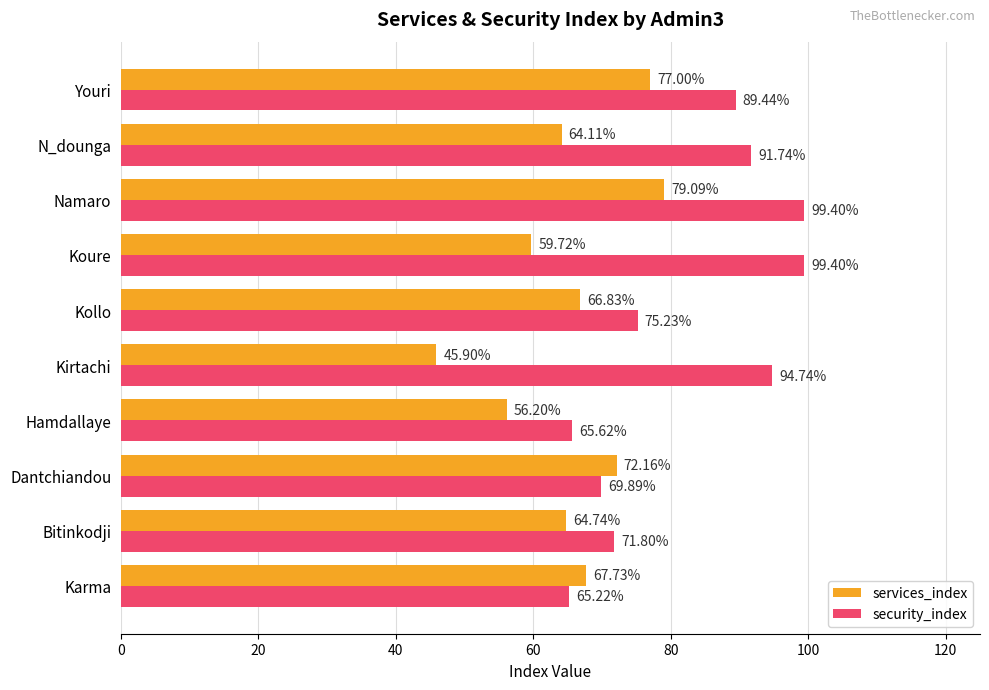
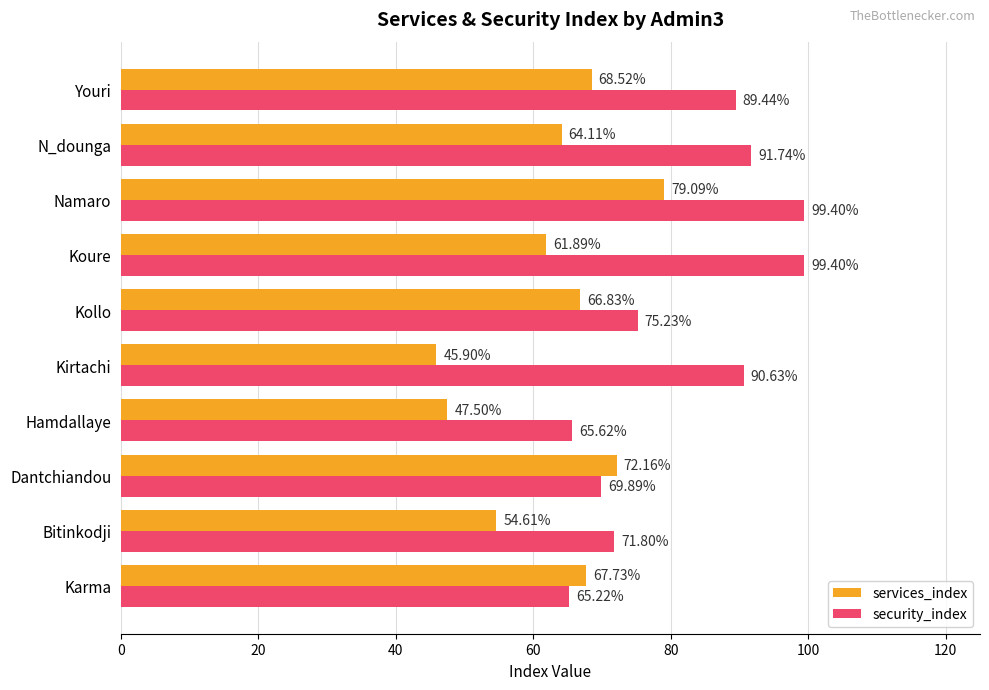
services_index, Youri: 77.00% -> 68.52%
services_index, Koure: 59.72% -> 61.89%
security_index, Kirtachi: 94.74% -> 90.63%
services_index, Hamdallaye: 56.20% -> 47.50%
services_index, Bitinkodji: 64.74% -> 54.61%
